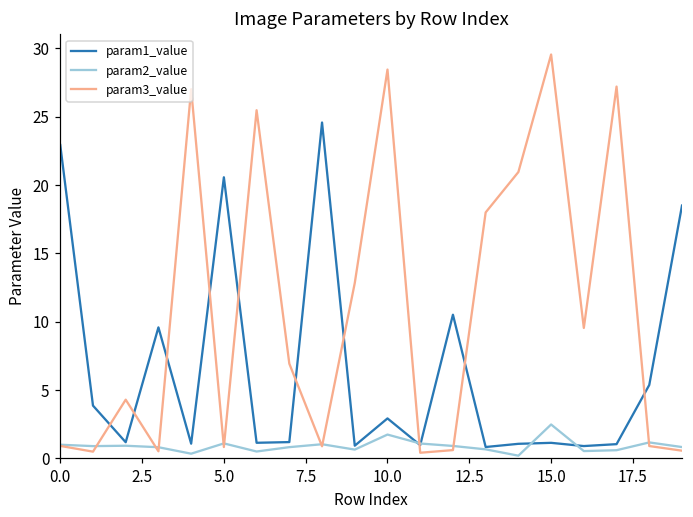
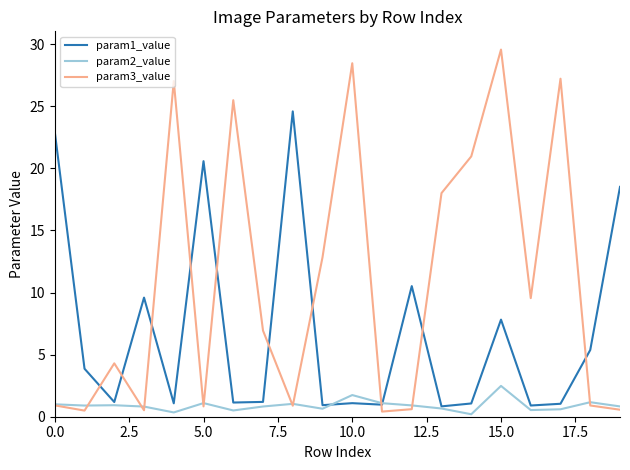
param1_value, 10.0: 2.9 -> 1.1
param1_value, 15.0: 1.1 -> 7.8
